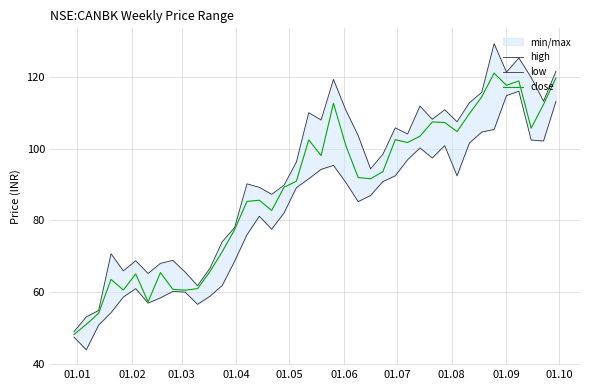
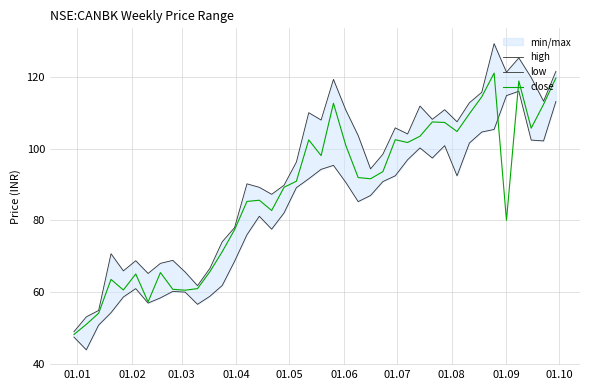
close, 01.09: 118 -> 80
